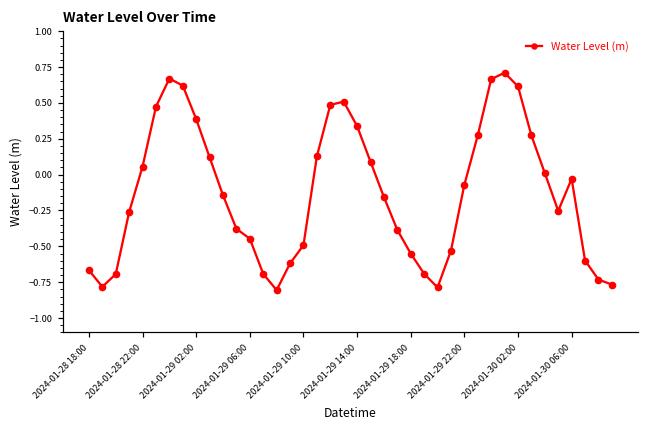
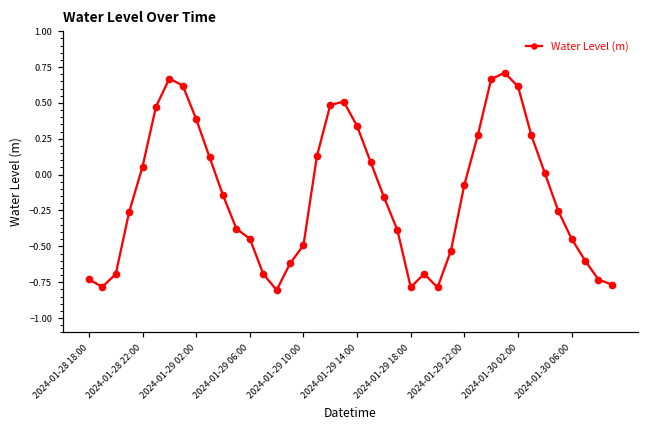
2024-01-28 18:00: -0.67 -> -0.73
2024-01-29 18:00: -0.55 -> -0.79
2024-01-30 06:00: -0.03 -> -0.45
